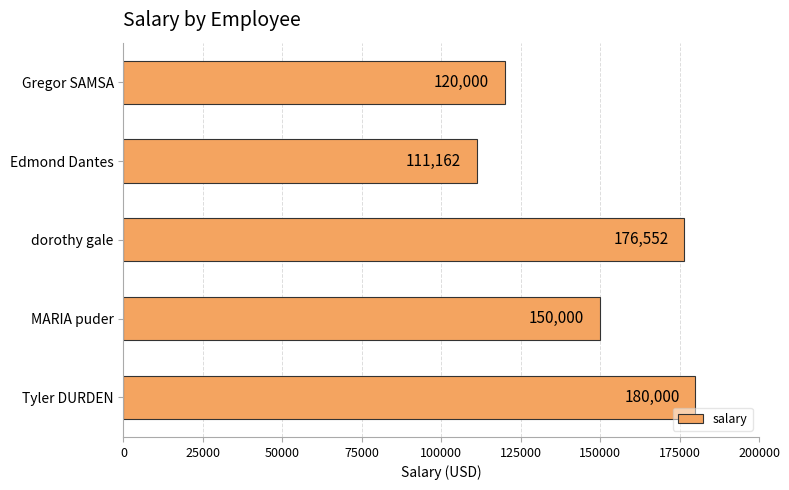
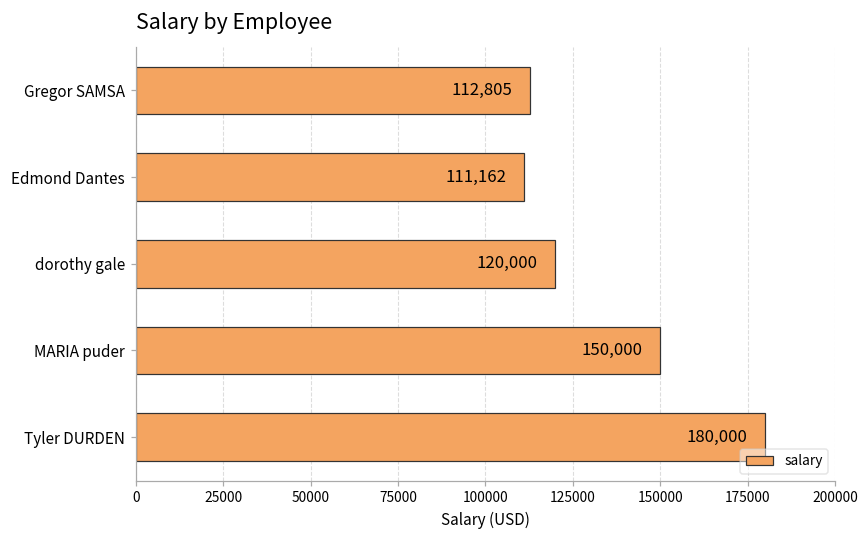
Gregor SAMSA: 120,000 -> 112,805
dorothy gale: 176,552 -> 120,000
